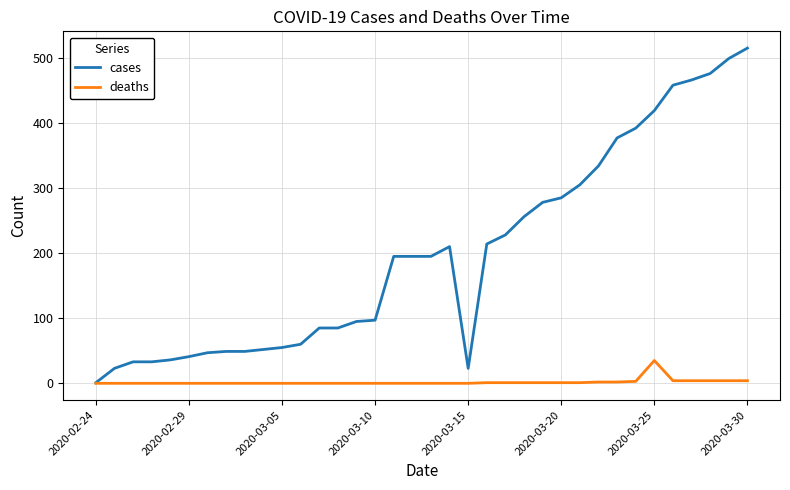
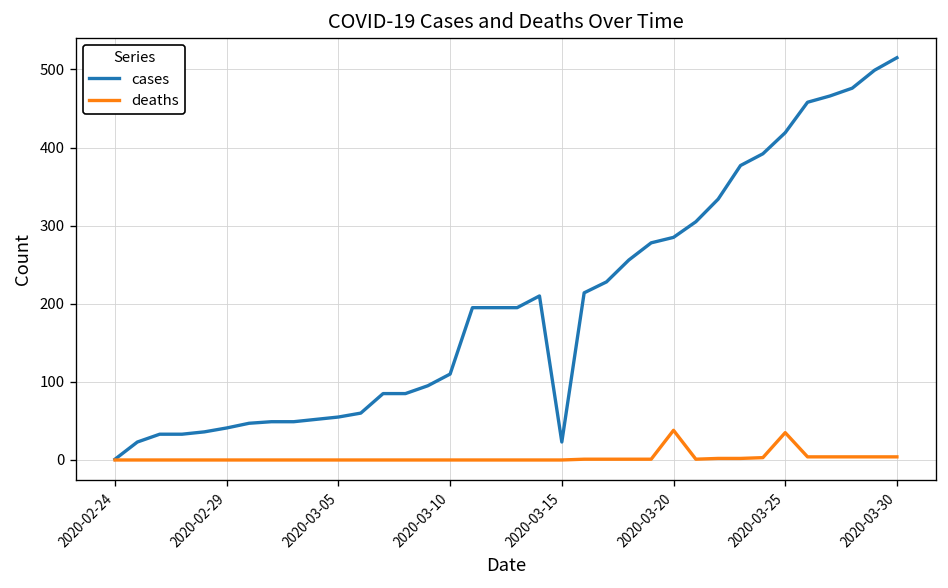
cases, 2020-03-10: 100 -> 110
deaths, 2020-03-20: 0 -> 40
